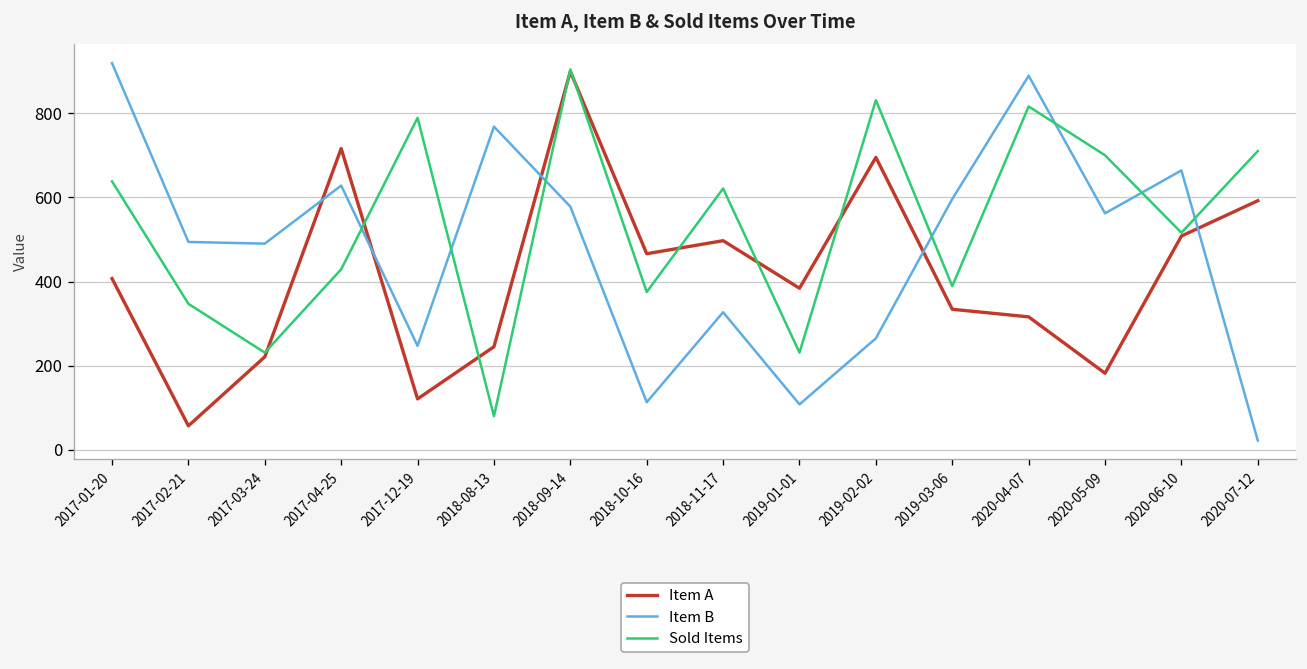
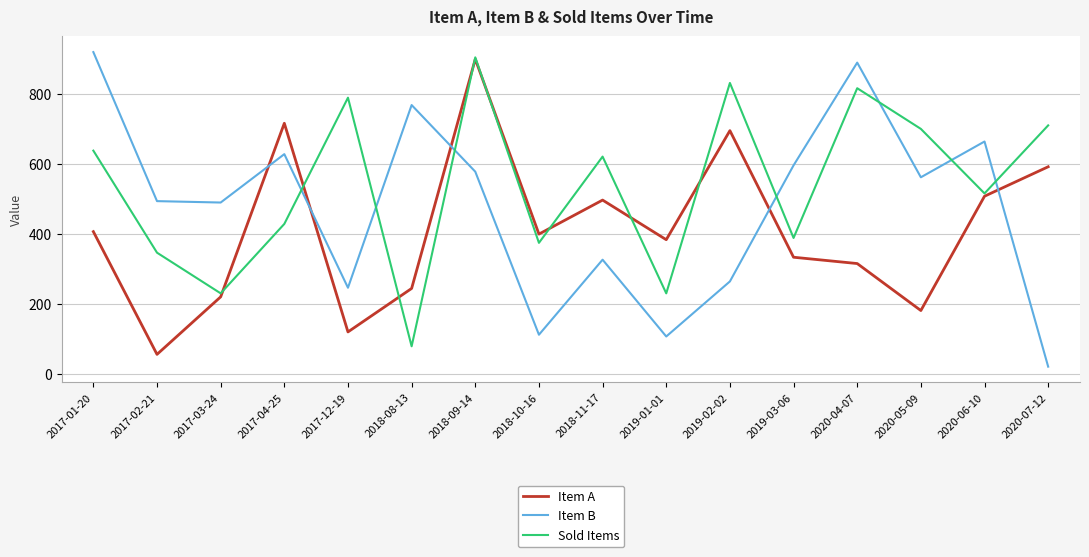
Item A, 2018-10-16: 470 -> 400
